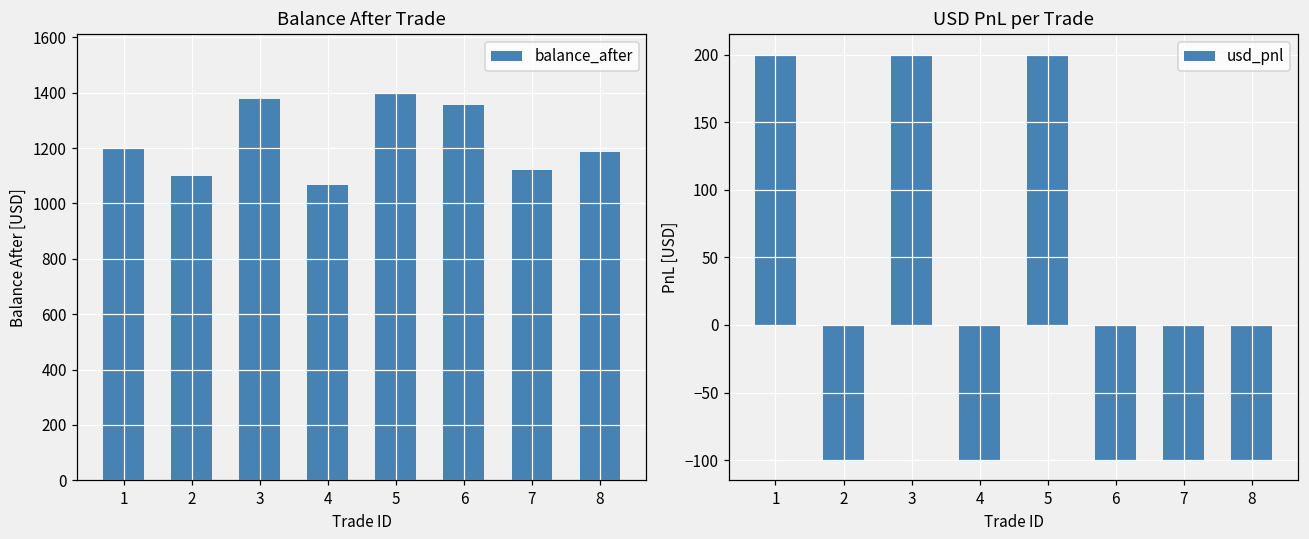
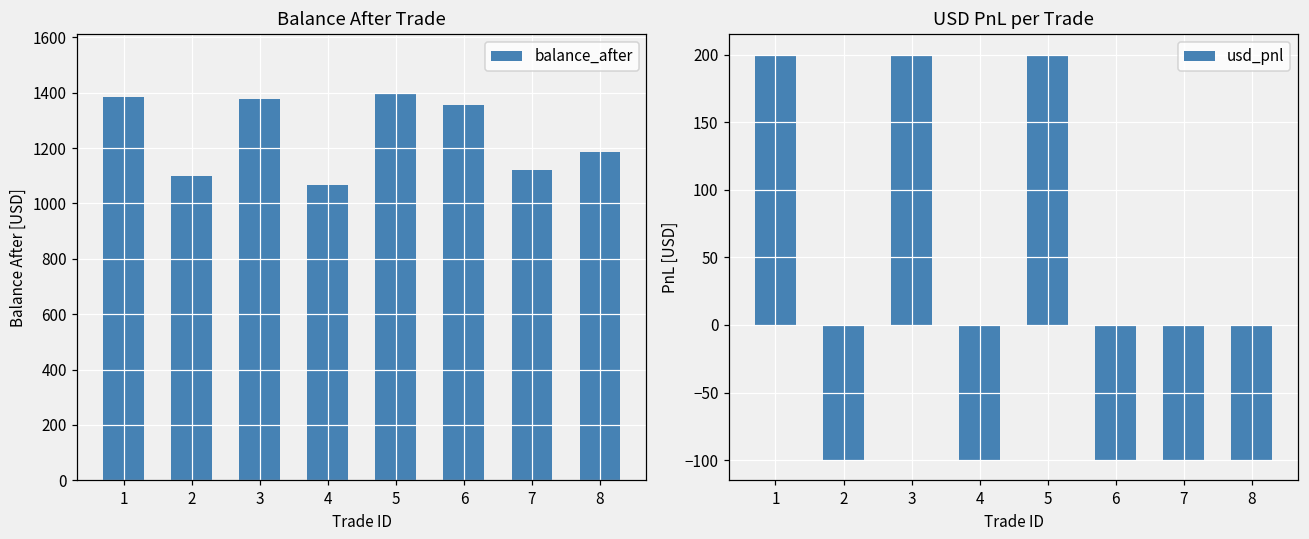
Balance After Trade, 1: 1200 -> 1380
